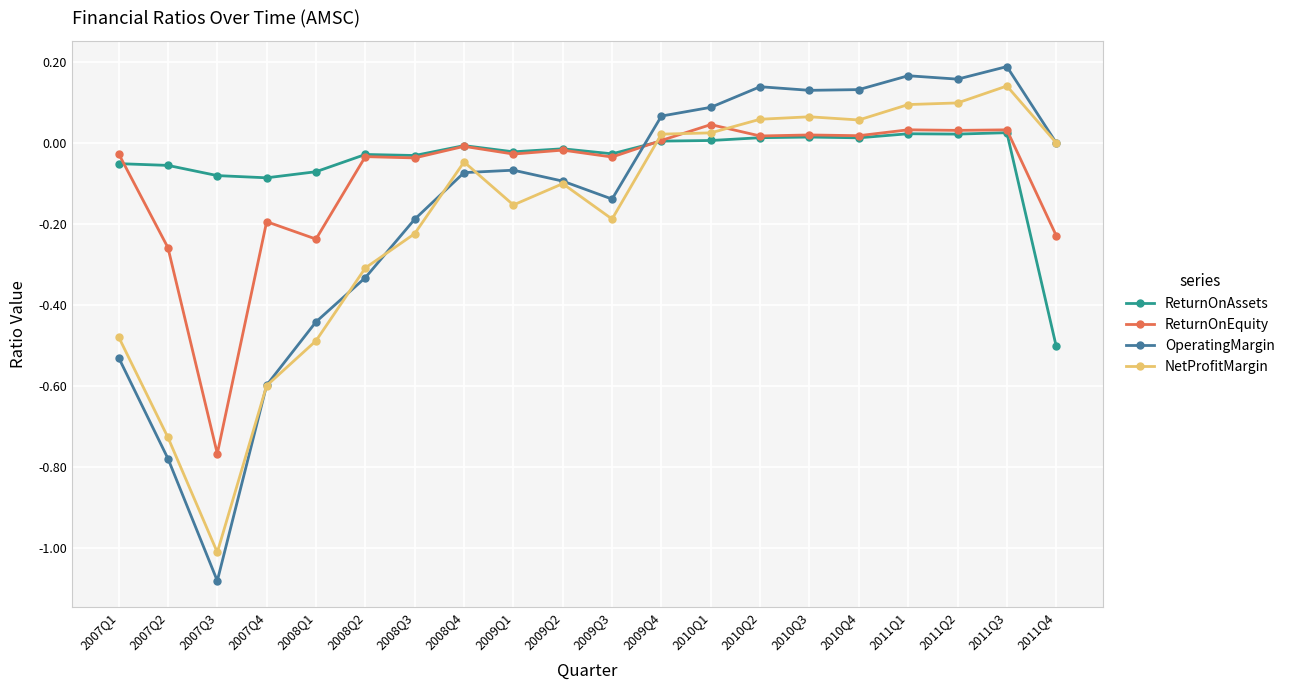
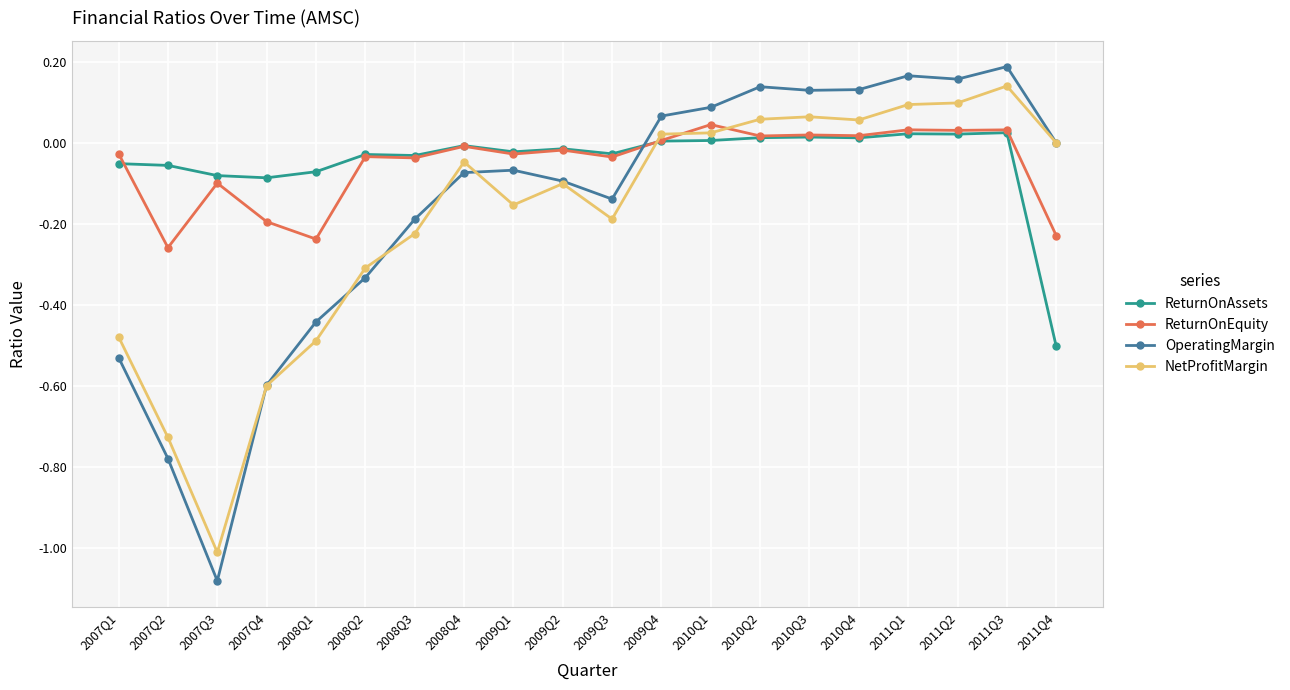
ReturnOnEquity, 2007Q3: -0.77 -> -0.10
